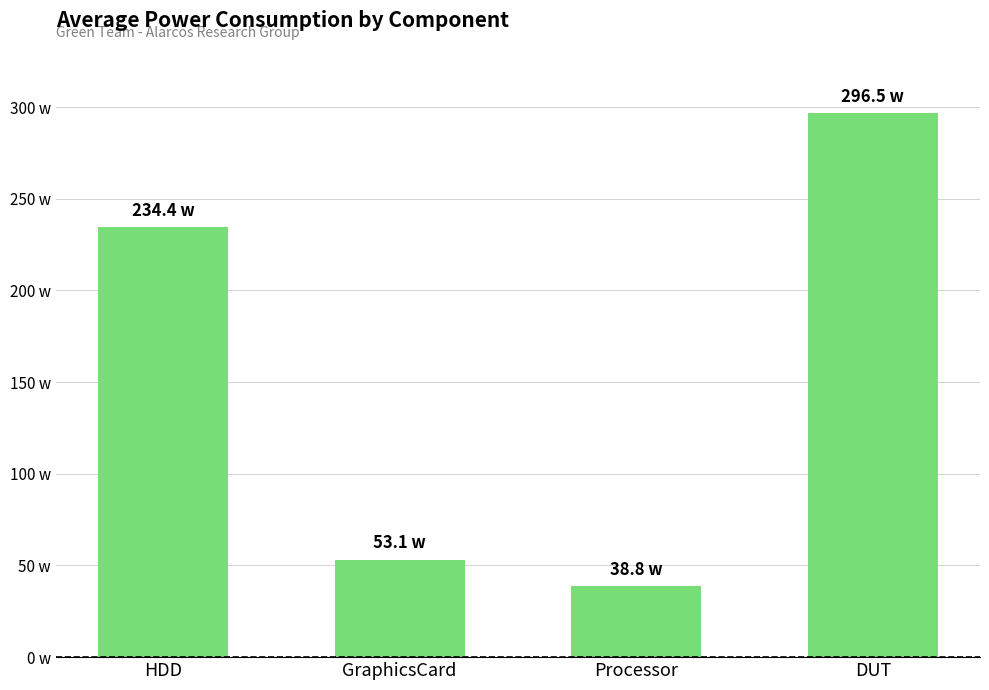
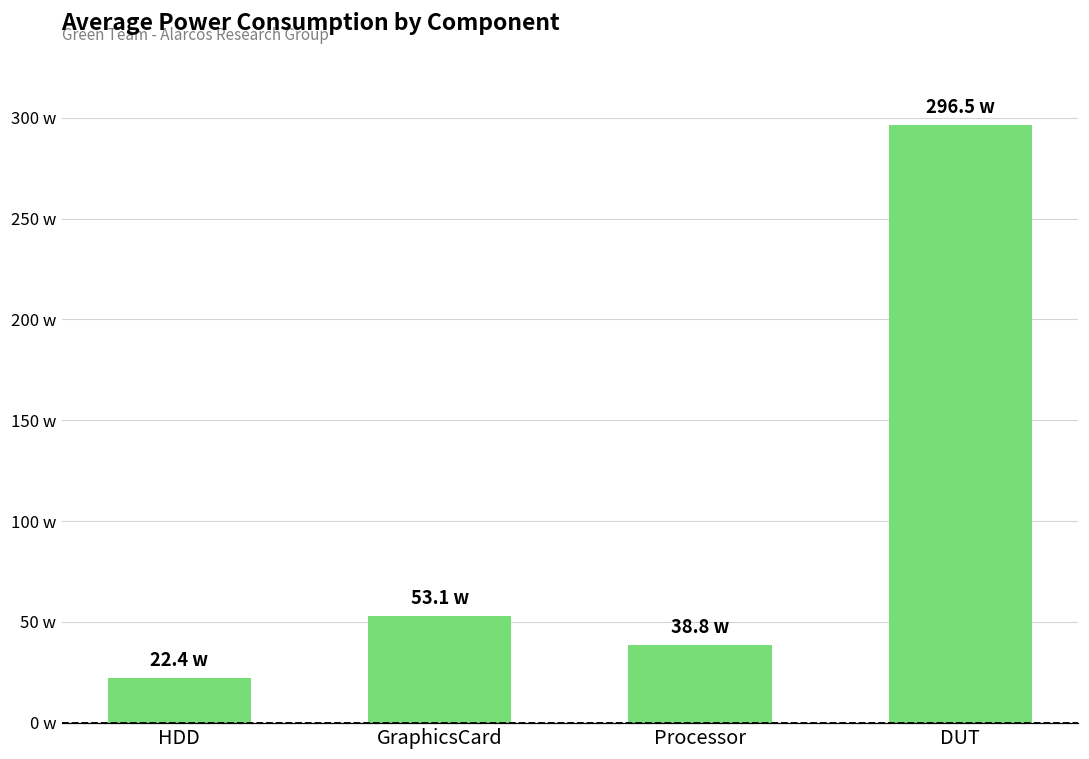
HDD: 234.4 -> 22.4
